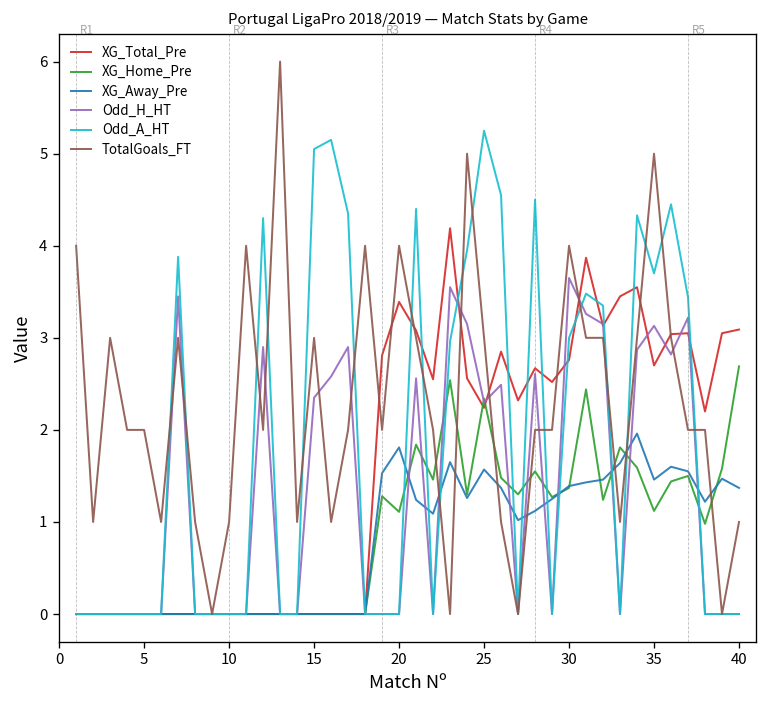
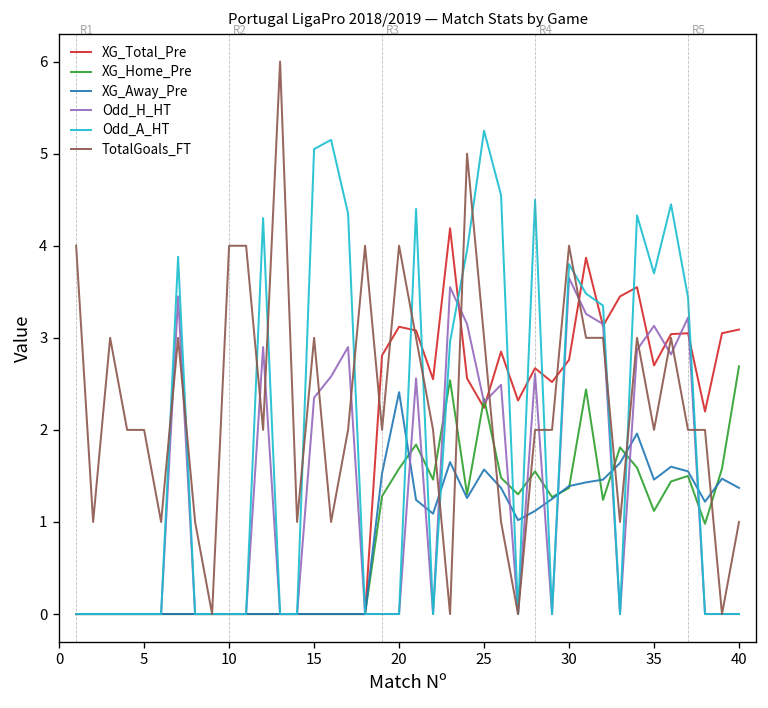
TotalGoals_FT, 10: 1 -> 4
XG_Total_Pre, 20: 3.4 -> 3.1
XG_Home_Pre, 20: 1.1 -> 1.6
XG_Away_Pre, 20: 1.8 -> 2.4
Odd_A_HT, 30: 3.0 -> 3.8
TotalGoals_FT, 35: 5 -> 2
